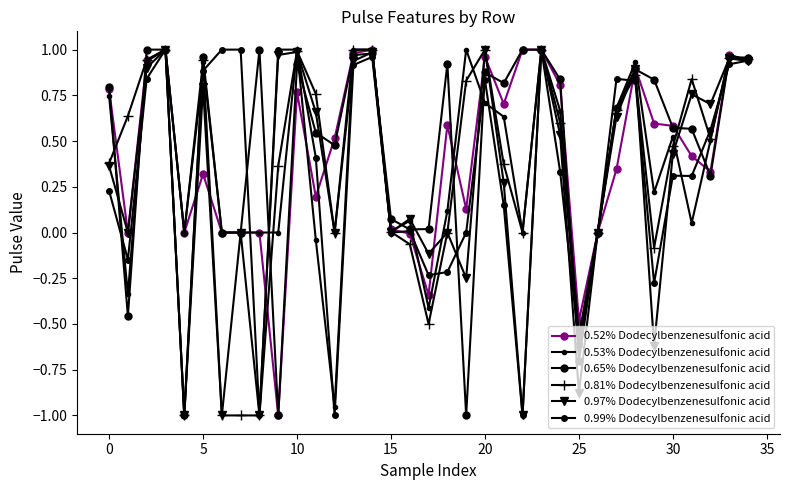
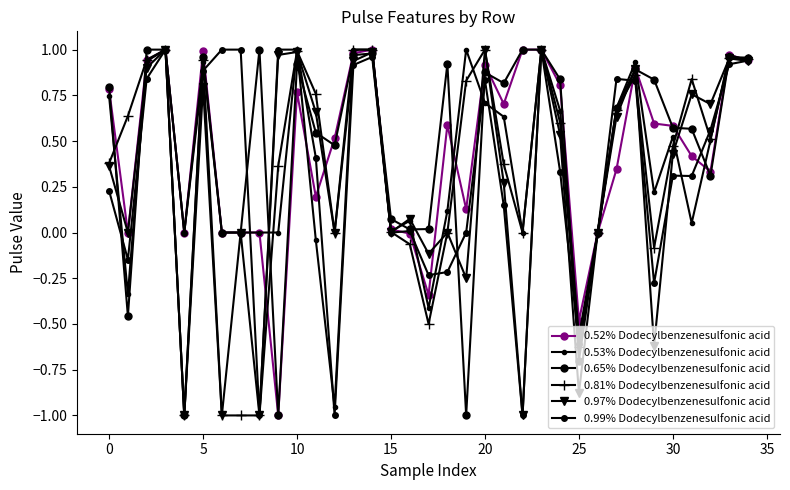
0.52% Dodecylbenzenesulfonic acid, 5: 0.32 -> 0.99
0.52% Dodecylbenzenesulfonic acid, 20: 0.96 -> 0.92
